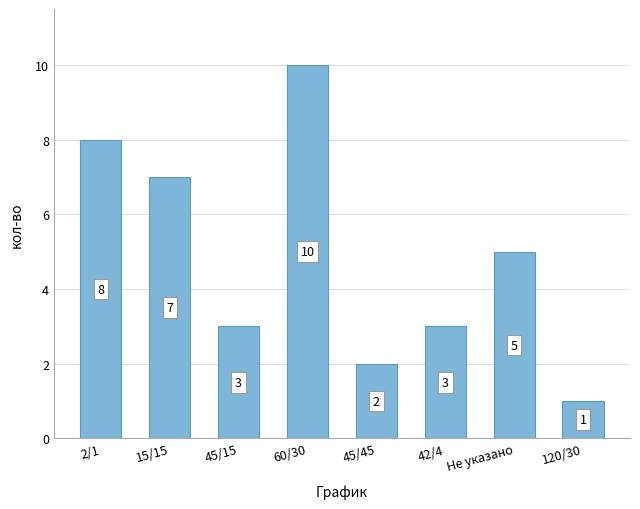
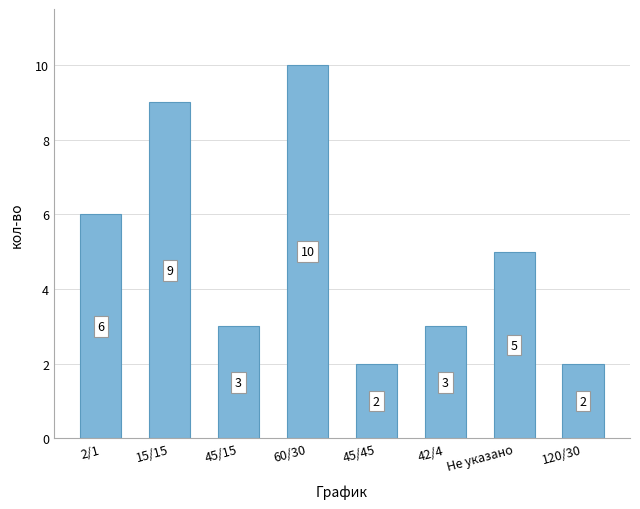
2/1: 8 -> 6
15/15: 7 -> 9
120/30: 1 -> 2
